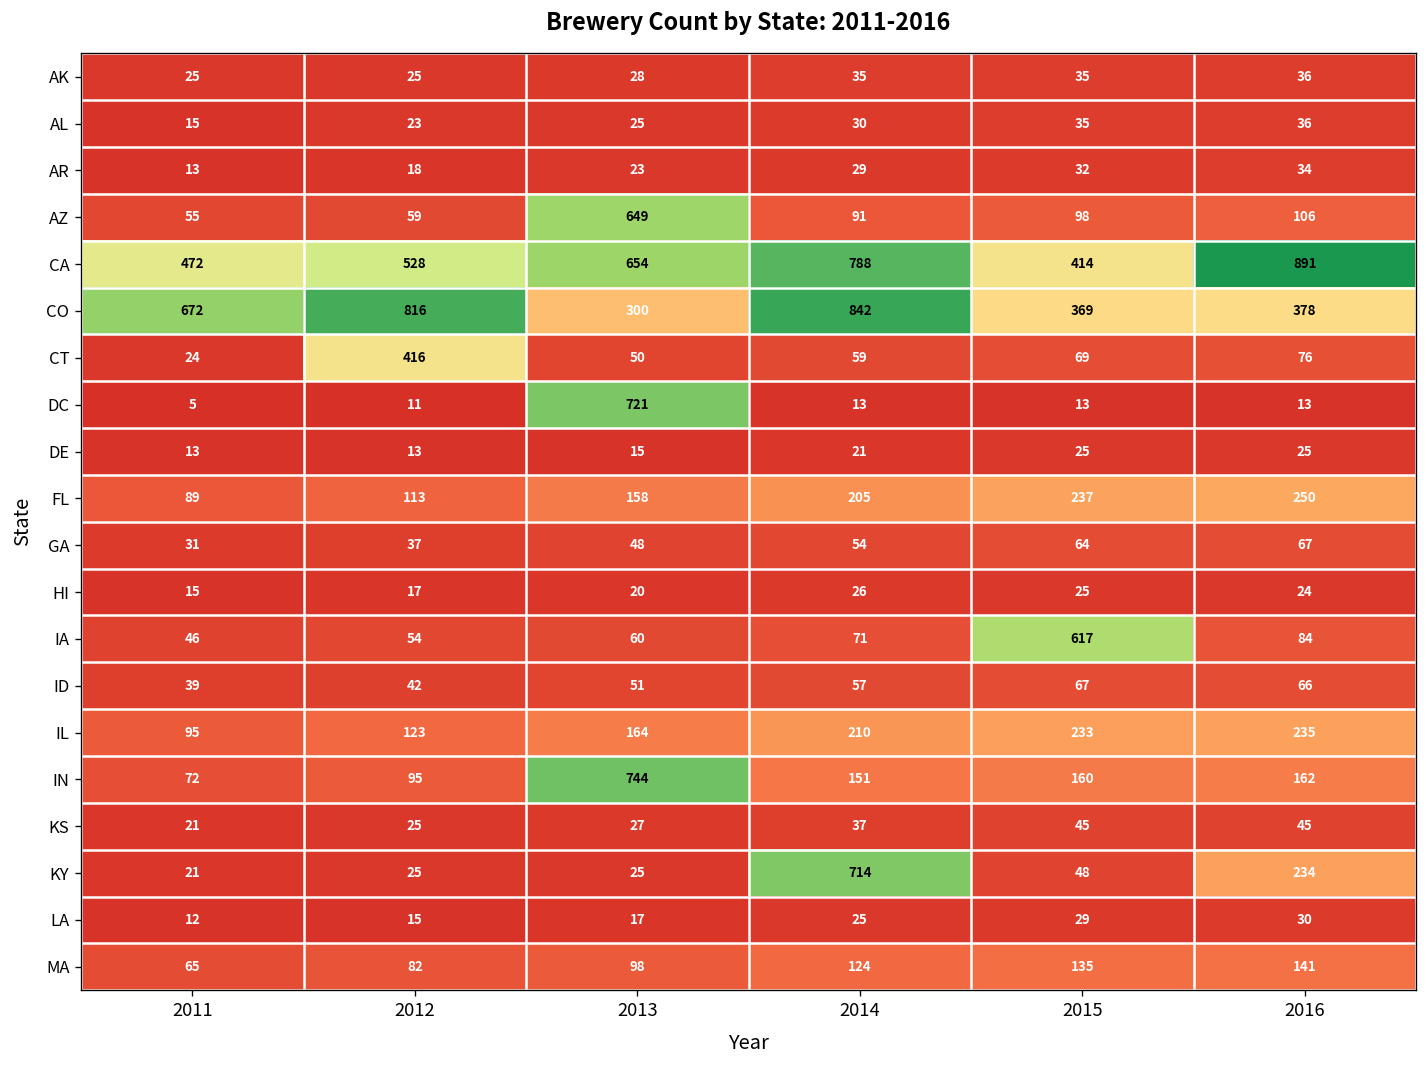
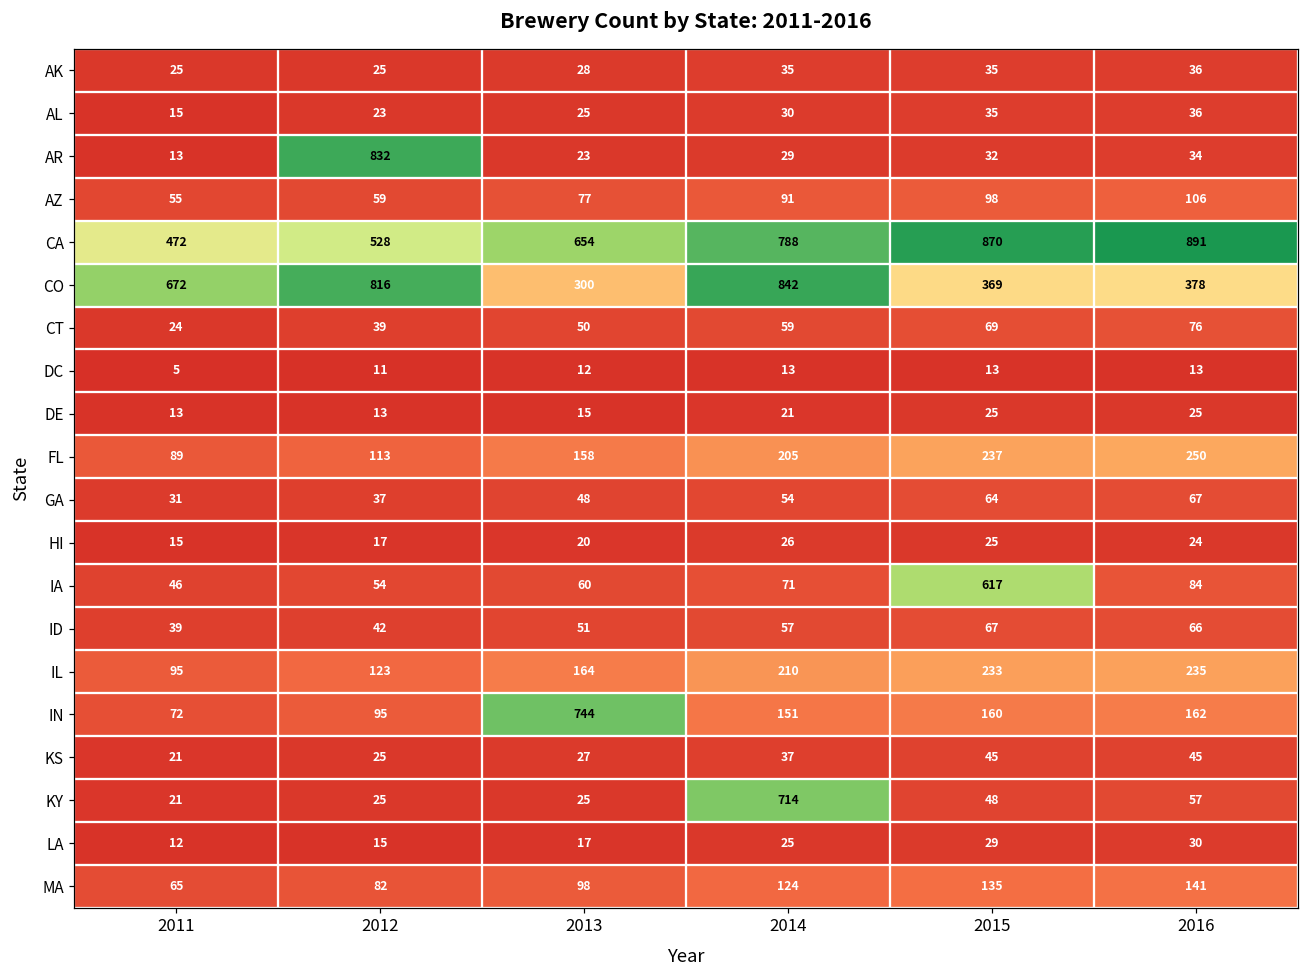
AR, 2012: 18 -> 832
AZ, 2013: 649 -> 77
CA, 2015: 414 -> 870
CT, 2012: 416 -> 39
DC, 2013: 721 -> 12
KY, 2016: 234 -> 57
